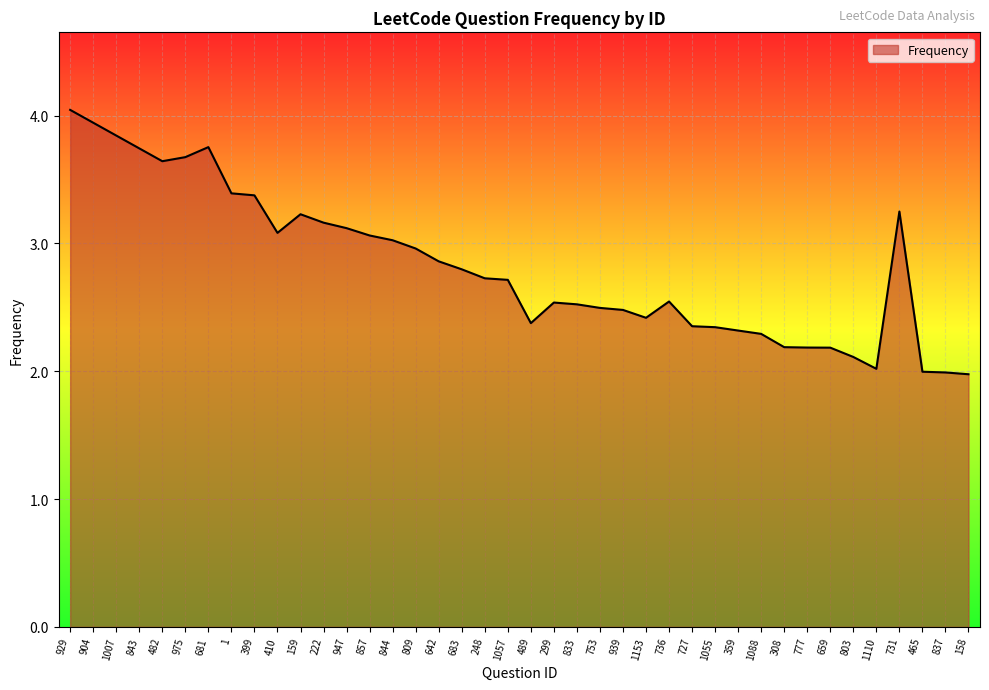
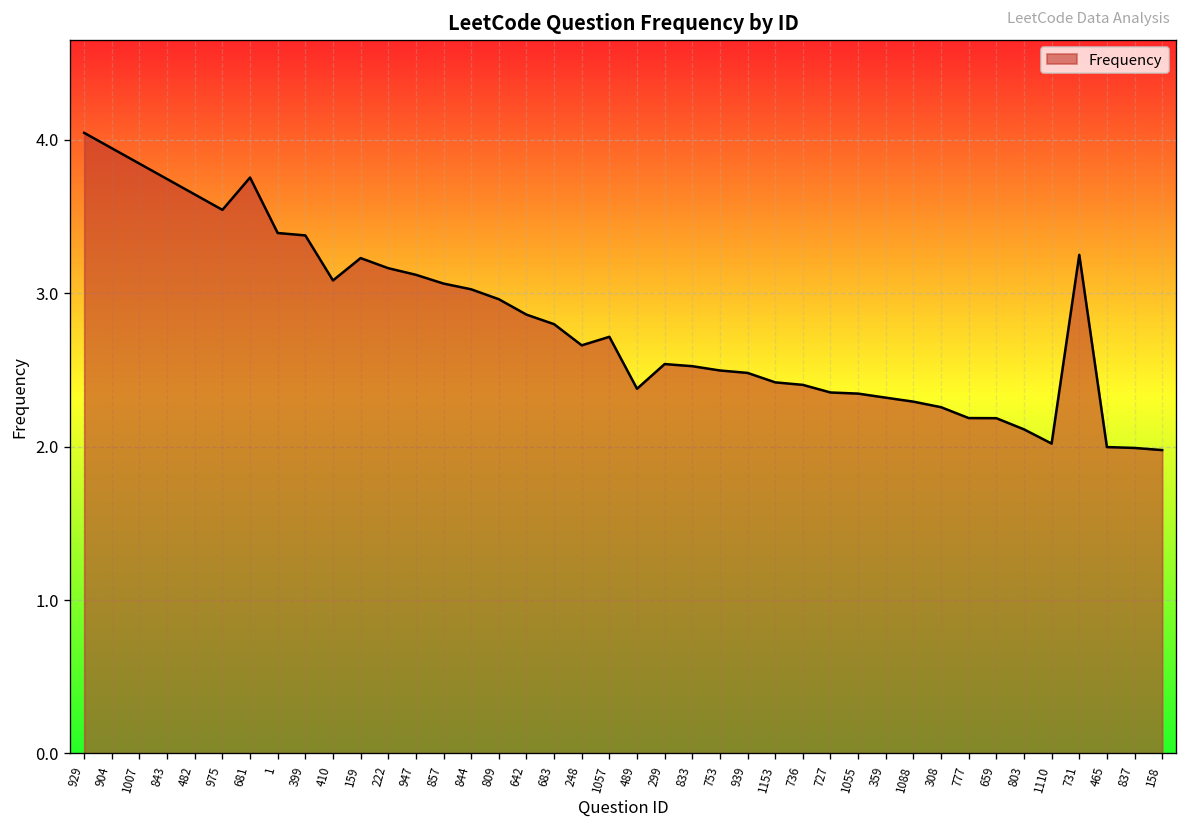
975: 3.68 -> 3.54
248: 2.73 -> 2.66
736: 2.55 -> 2.40
308: 2.19 -> 2.26
